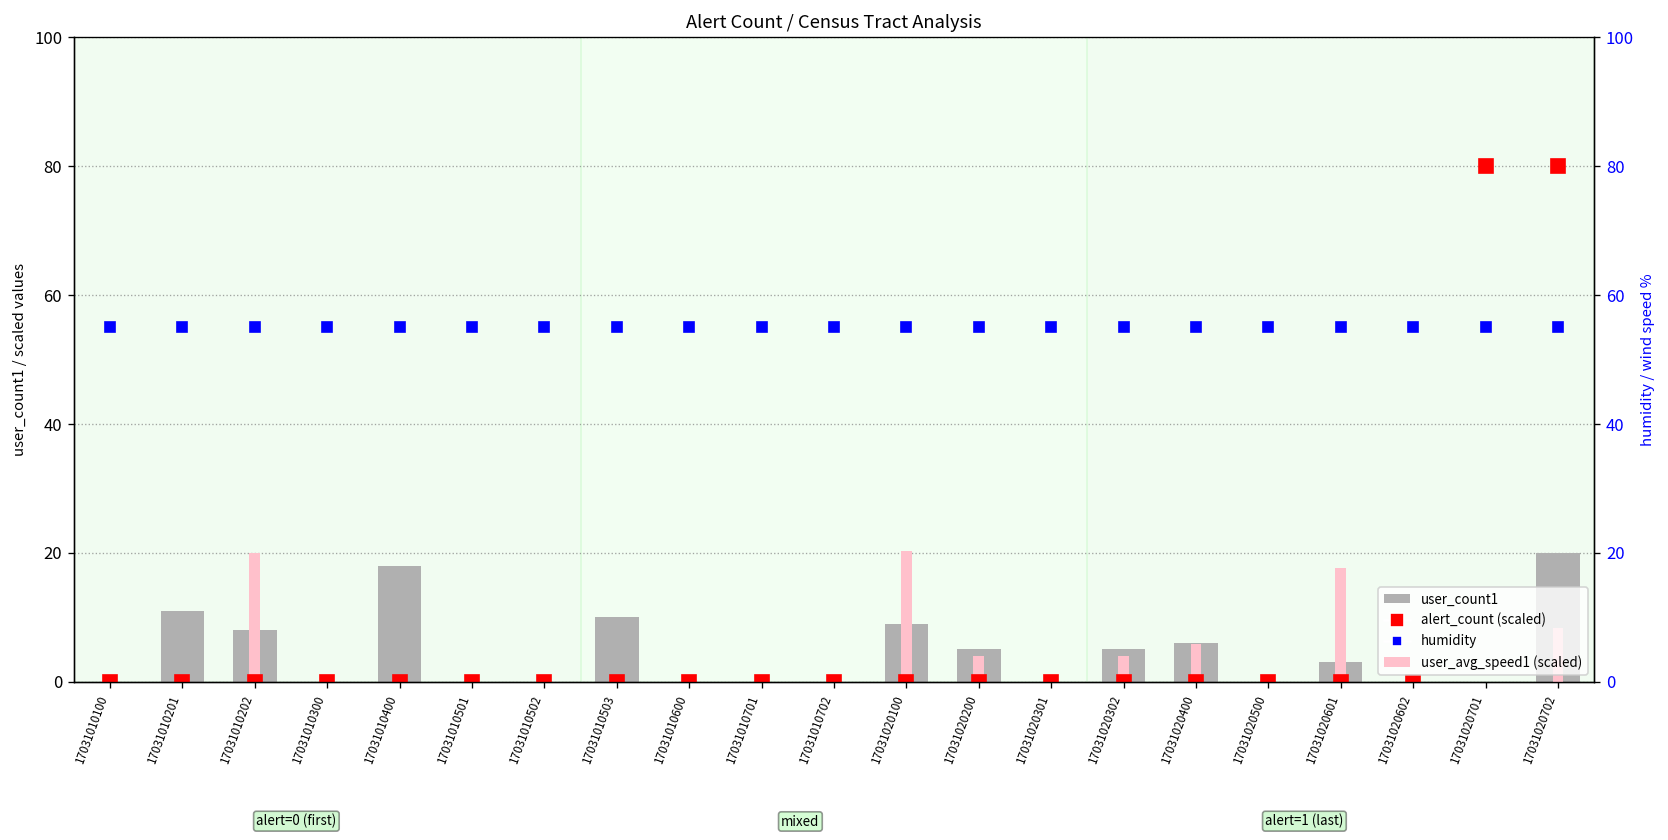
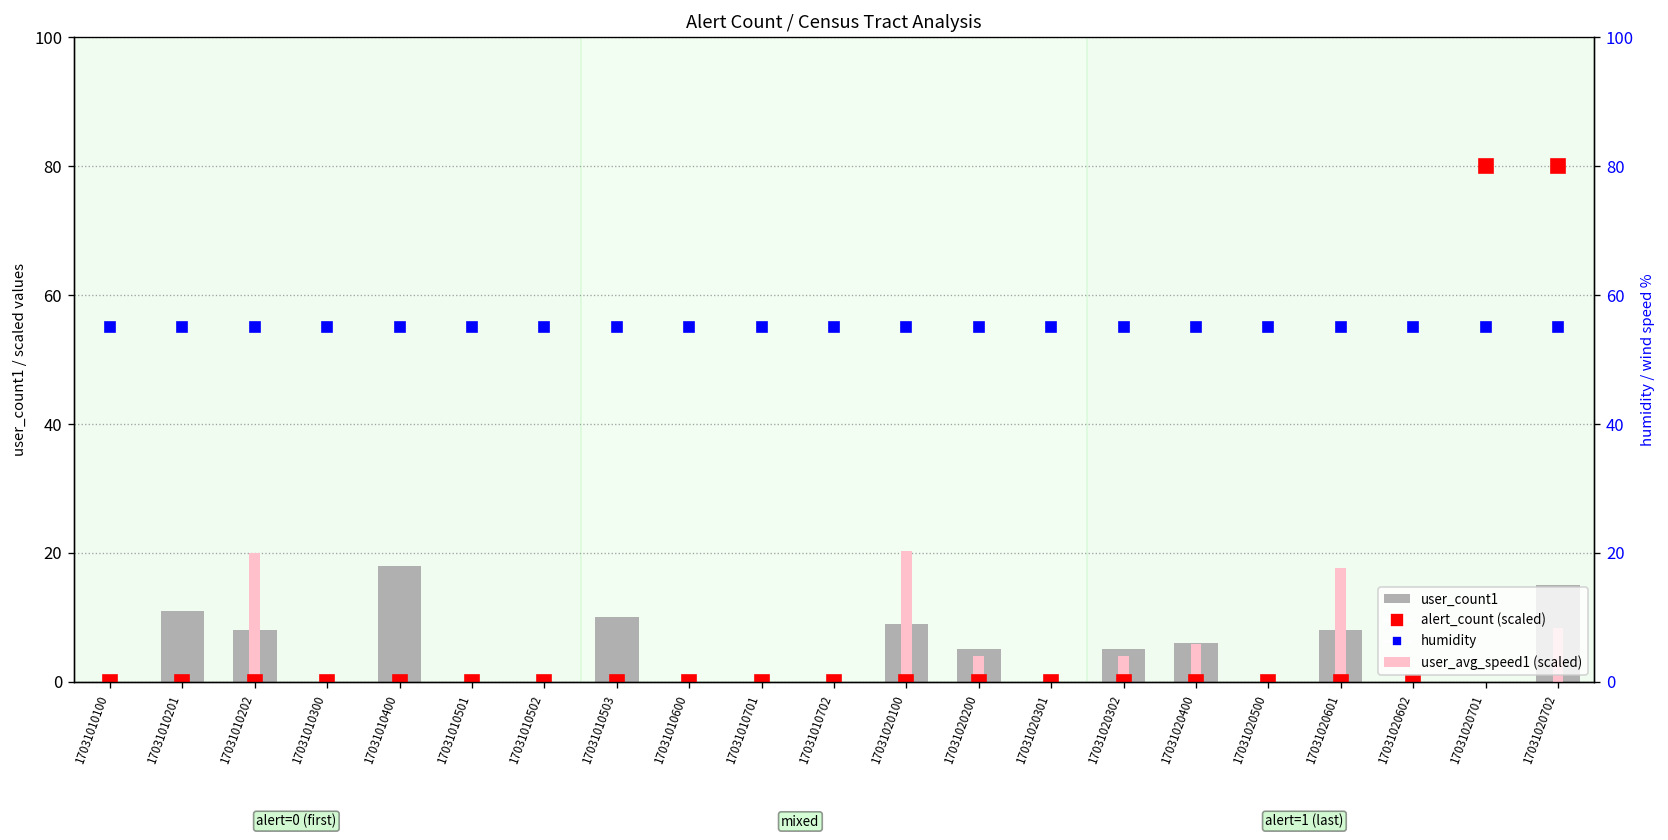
user_count1, 17031020601: 3 -> 8
user_count1, 17031020702: 20 -> 15
